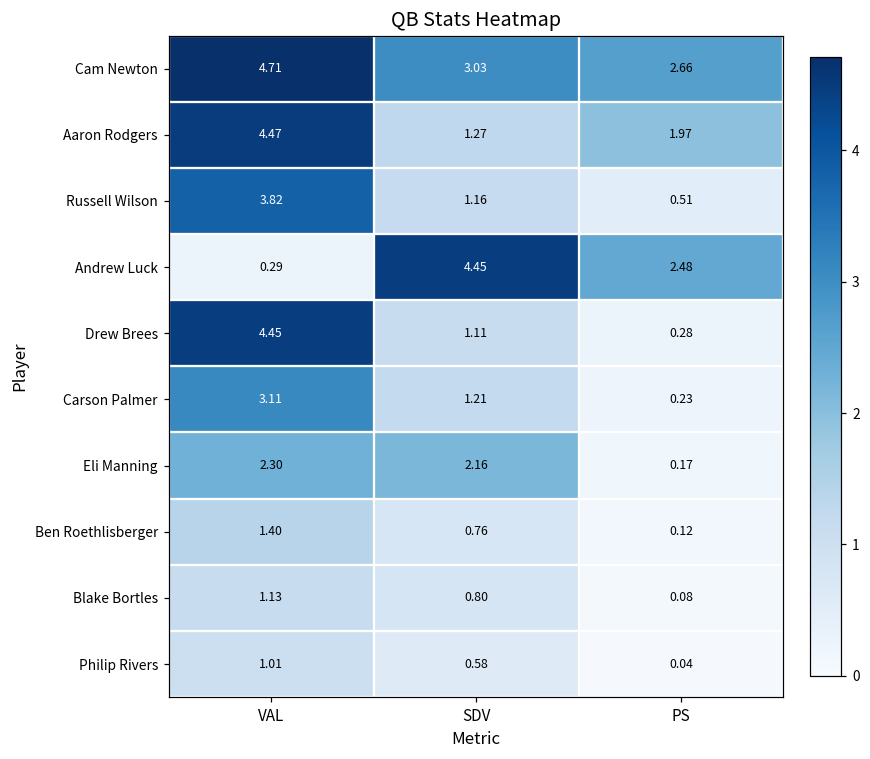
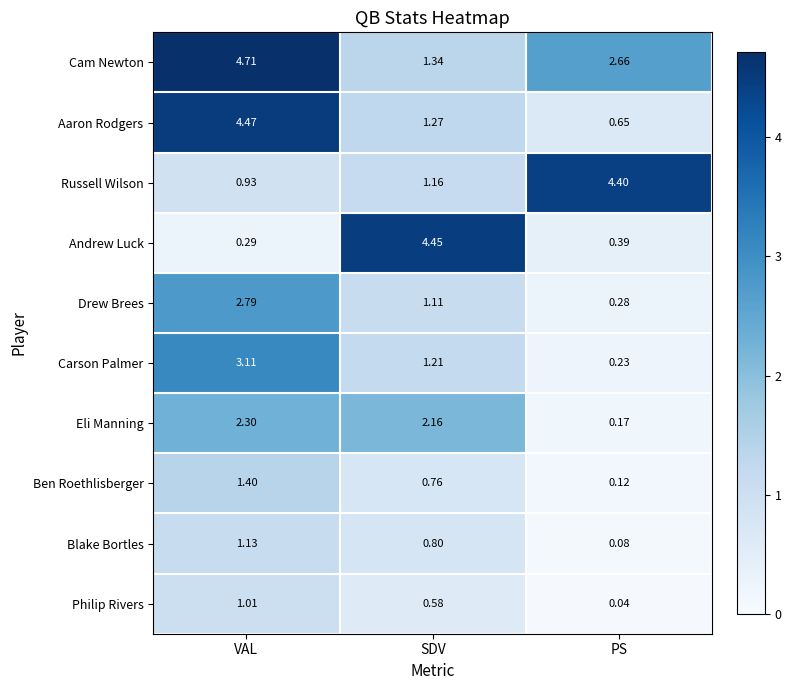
Cam Newton, SDV: 3.03 -> 1.34
Aaron Rodgers, PS: 1.97 -> 0.65
Russell Wilson, VAL: 3.82 -> 0.93
Russell Wilson, PS: 0.51 -> 4.40
Andrew Luck, PS: 2.48 -> 0.39
Drew Brees, VAL: 4.45 -> 2.79
